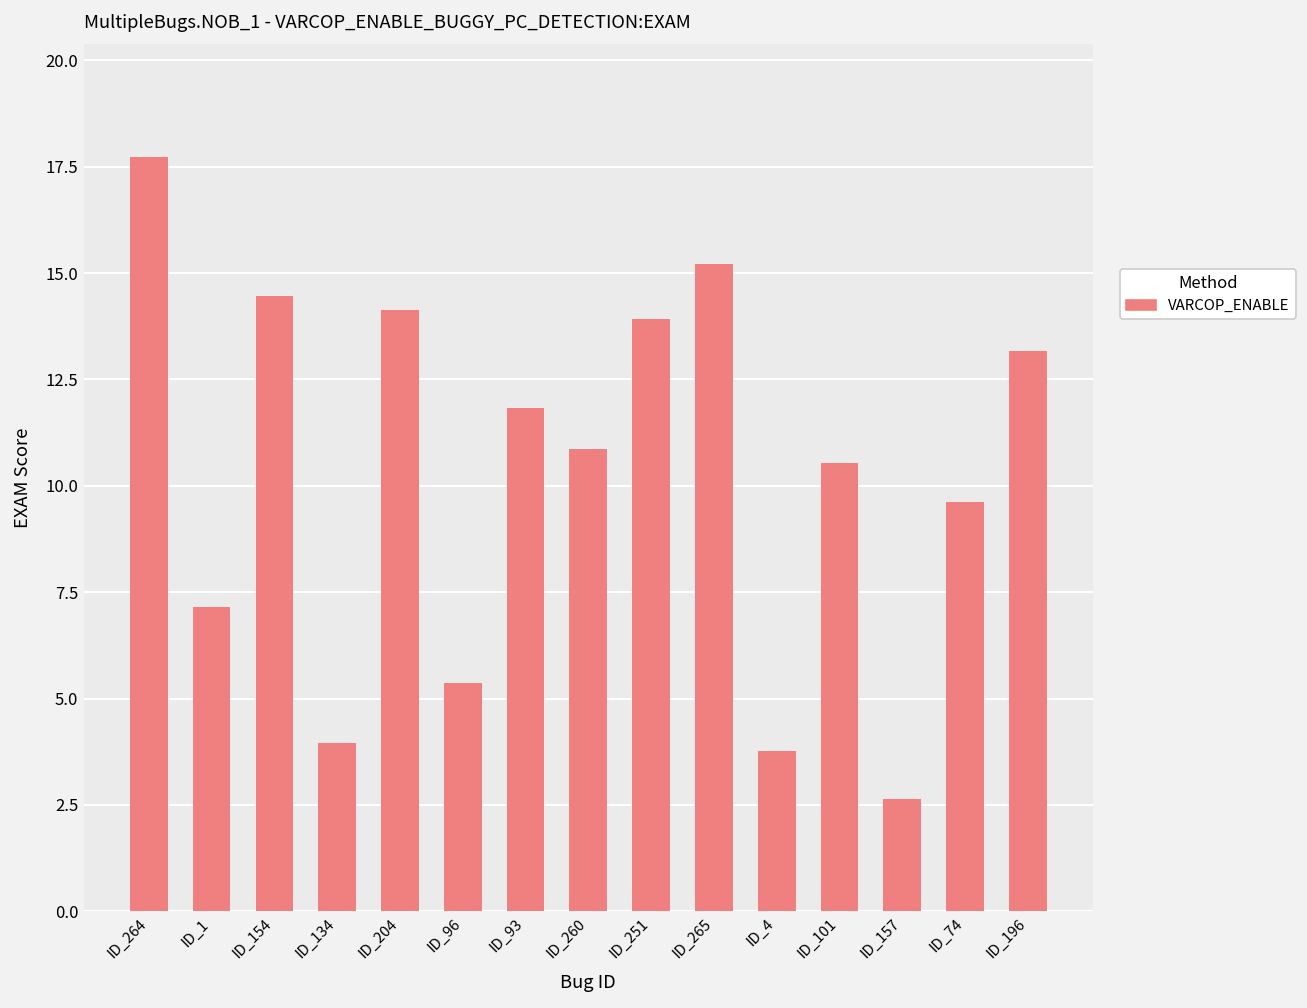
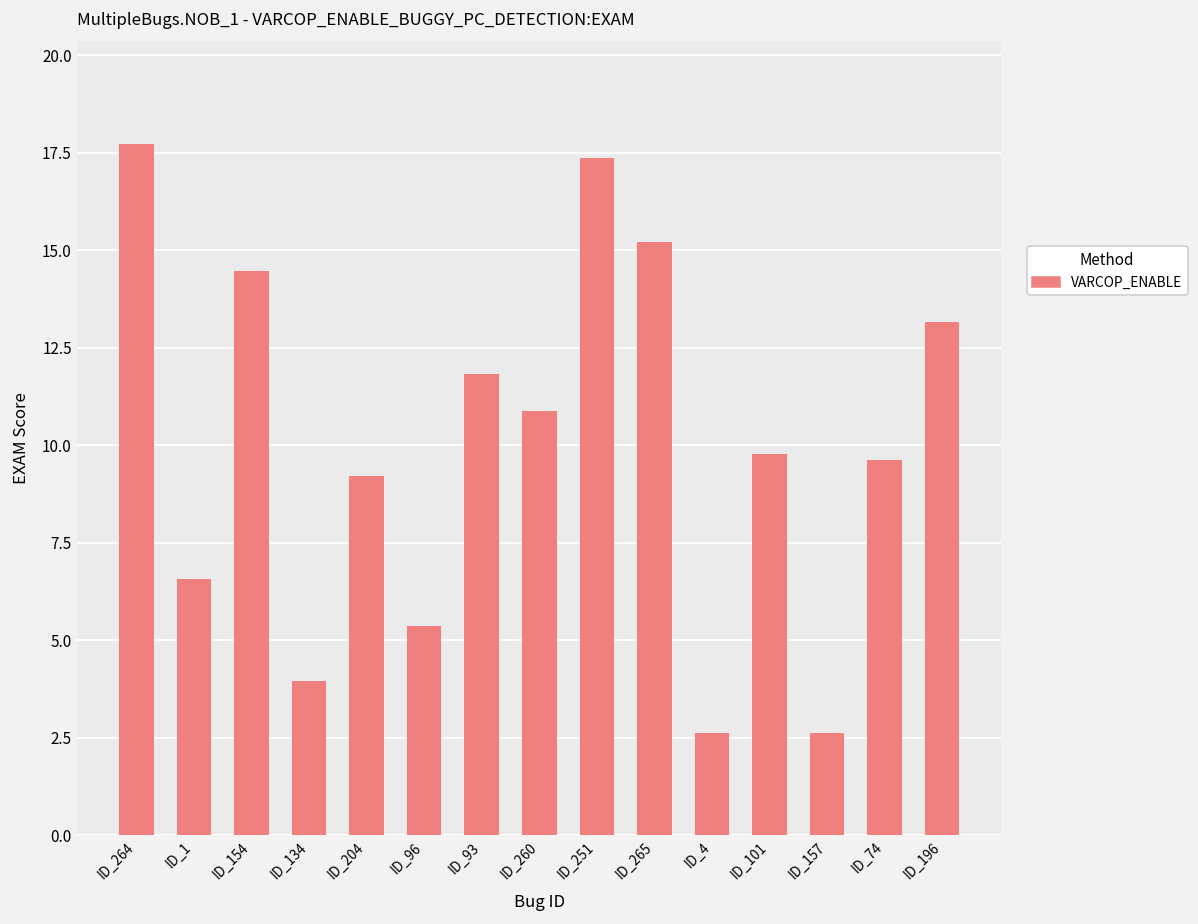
ID_1: 7.2 -> 6.6
ID_204: 14.1 -> 9.2
ID_251: 13.9 -> 17.4
ID_4: 3.8 -> 2.6
ID_101: 10.5 -> 9.8
